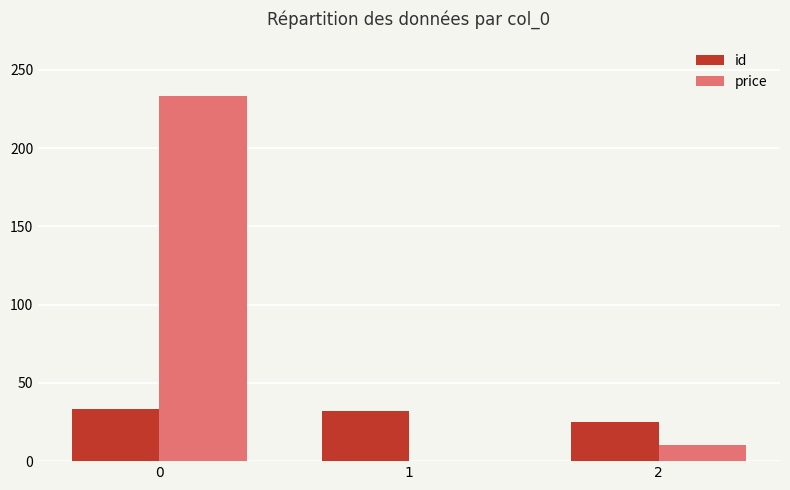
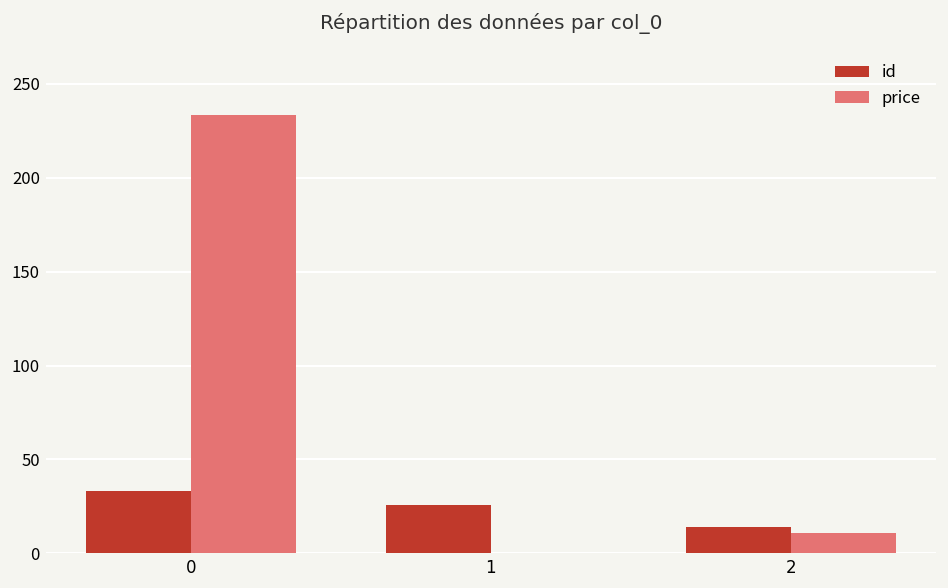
id, 1: 32 -> 26
id, 2: 25 -> 14
